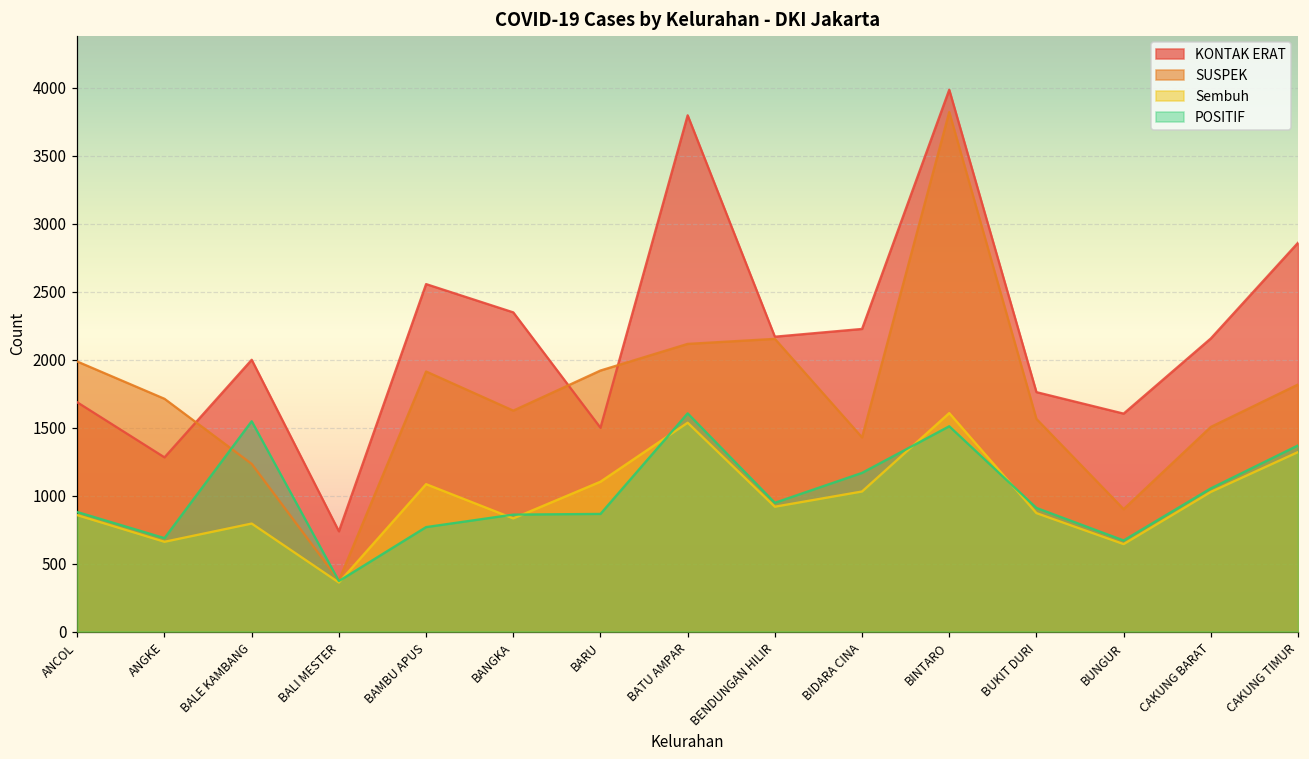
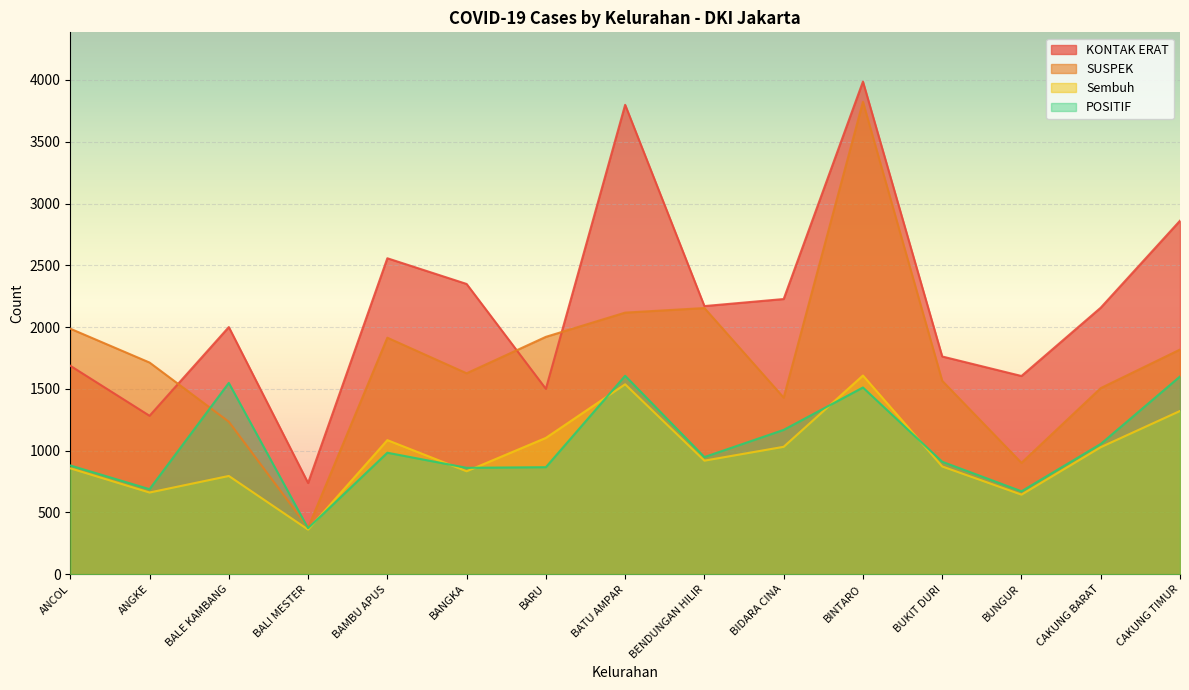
POSITIF, BAMBU APUS: 770 -> 980
POSITIF, CAKUNG TIMUR: 1370 -> 1600
